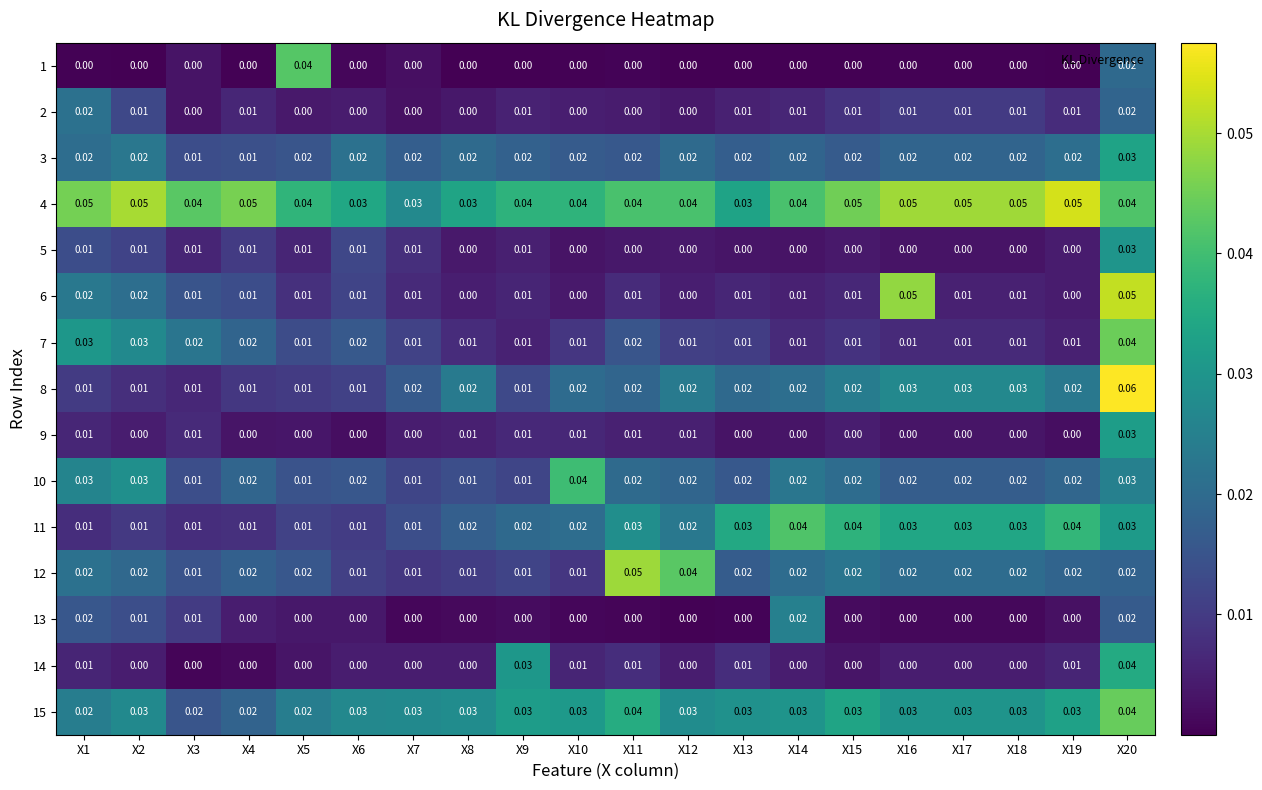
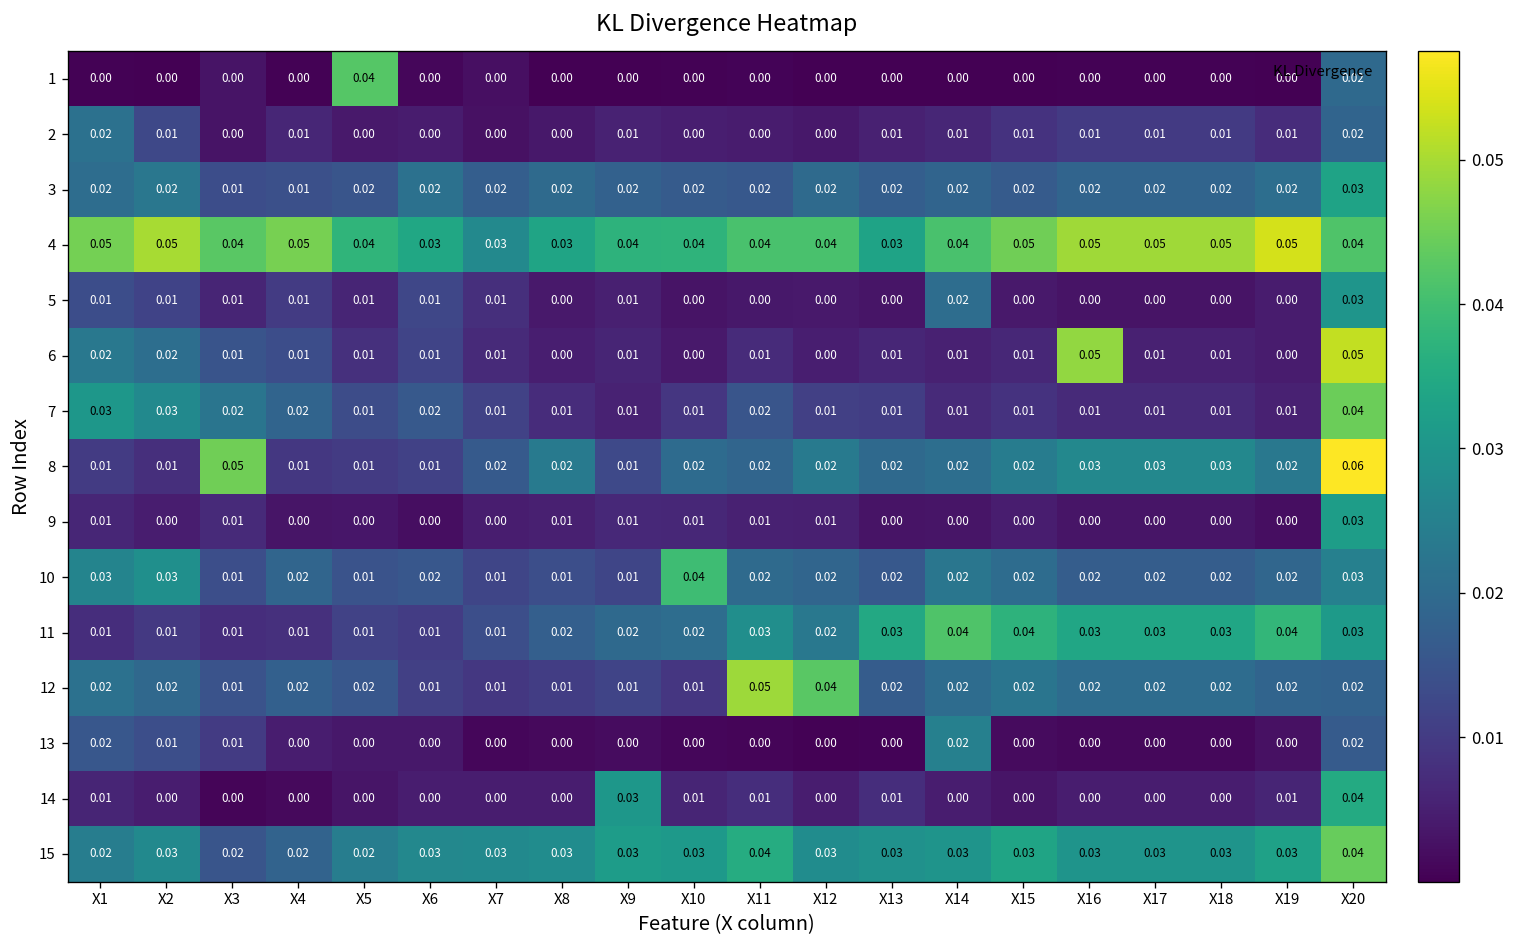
5, X14: 0.00 -> 0.02
8, X3: 0.01 -> 0.05
